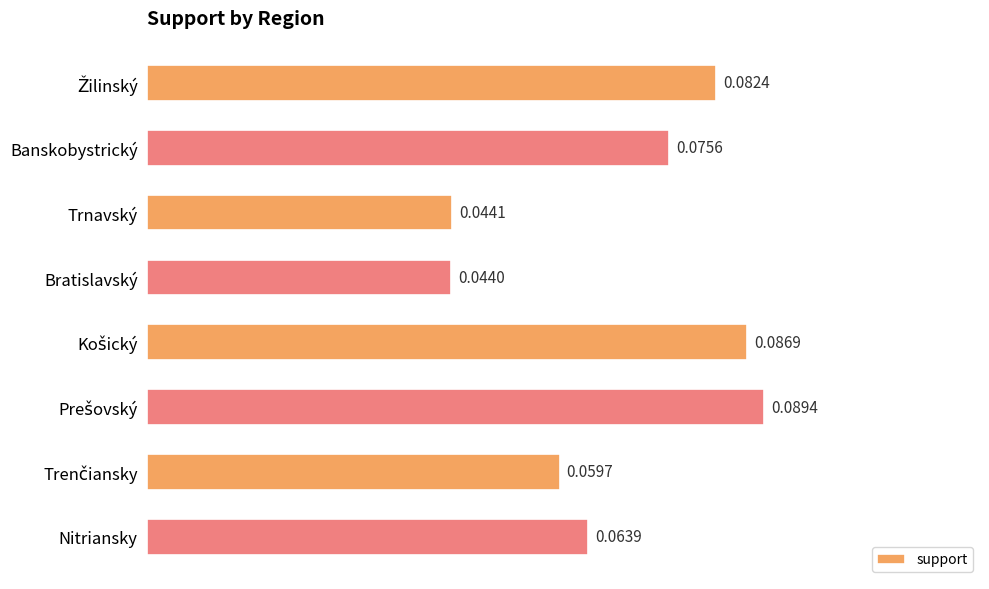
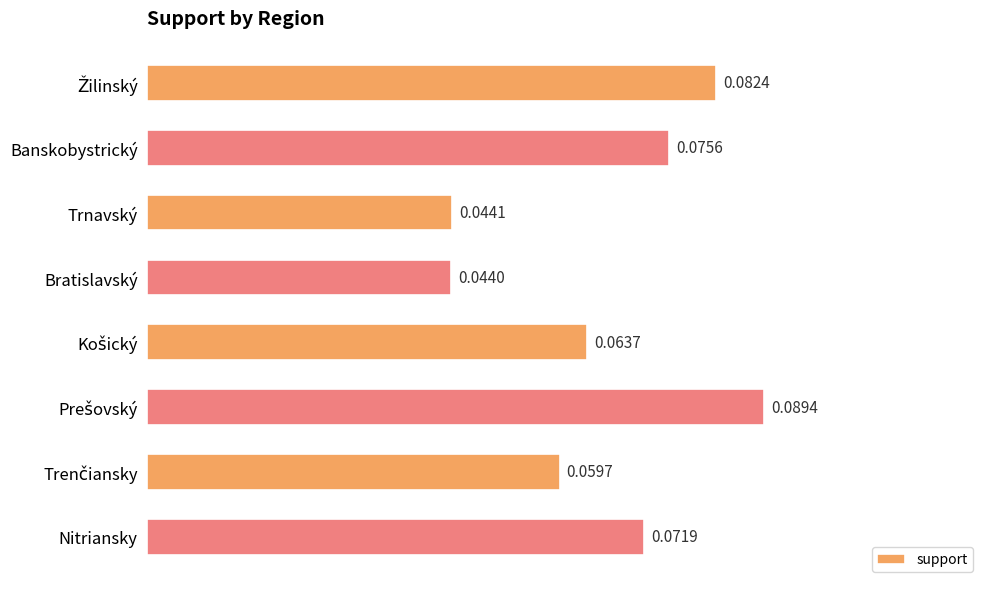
Košický: 0.0869 -> 0.0637
Nitriansky: 0.0639 -> 0.0719
